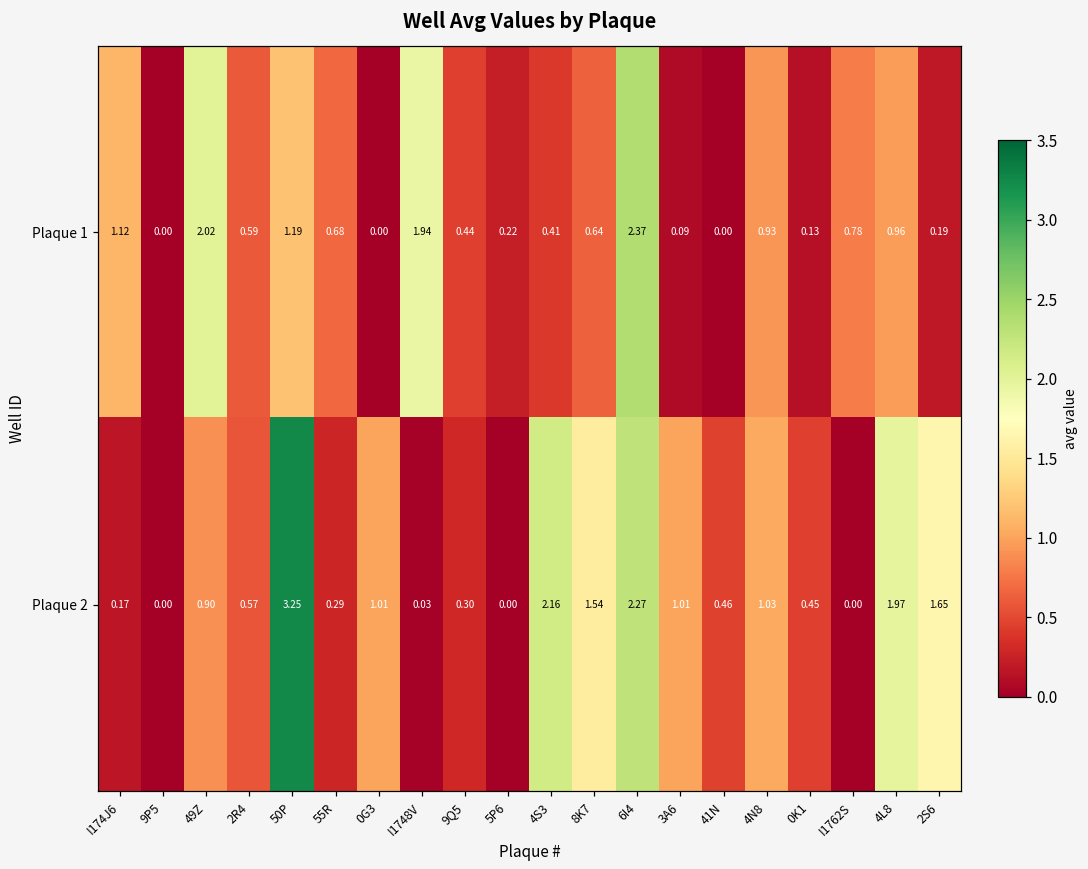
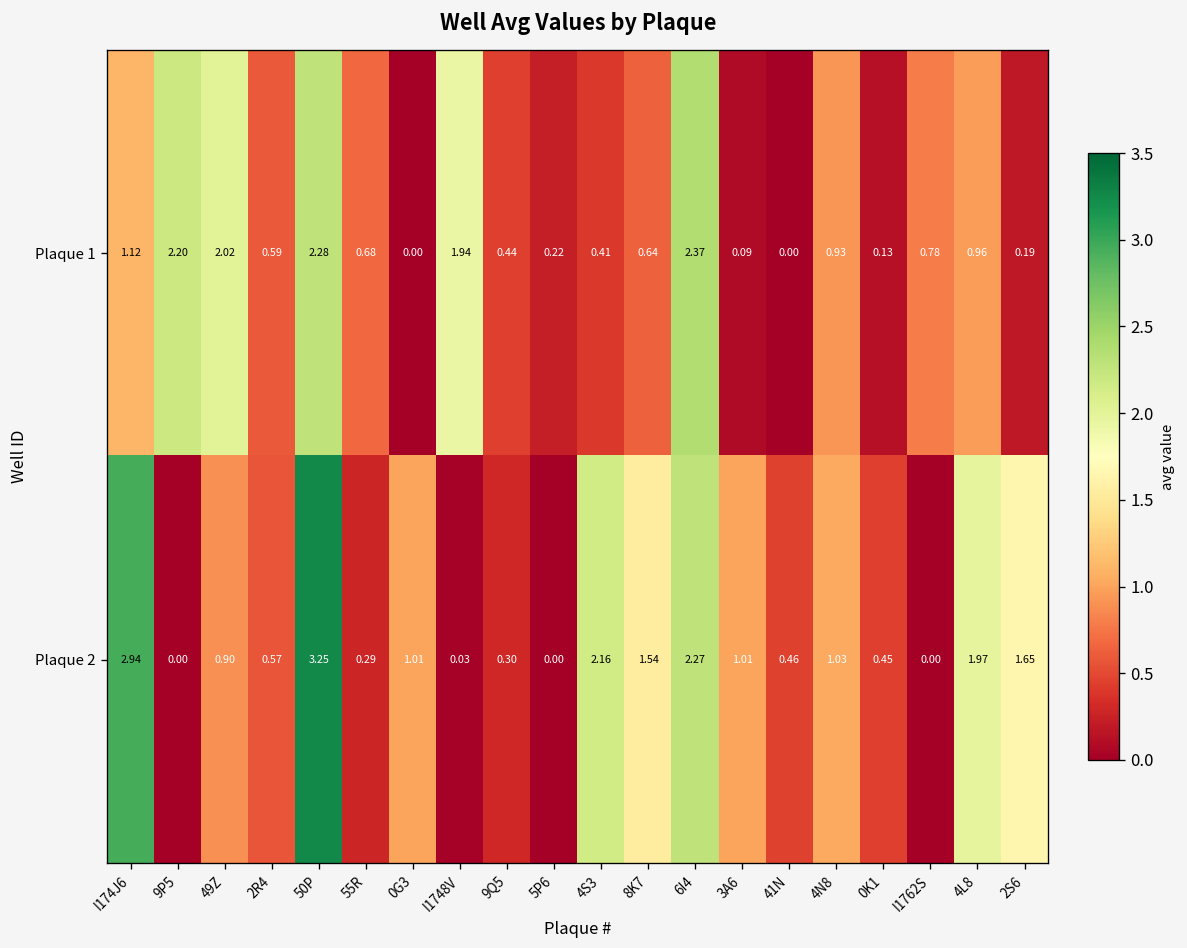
Plaque 1, 9P5: 0.00 -> 2.20
Plaque 1, 50P: 1.19 -> 2.28
Plaque 2, I174J6: 0.17 -> 2.94
